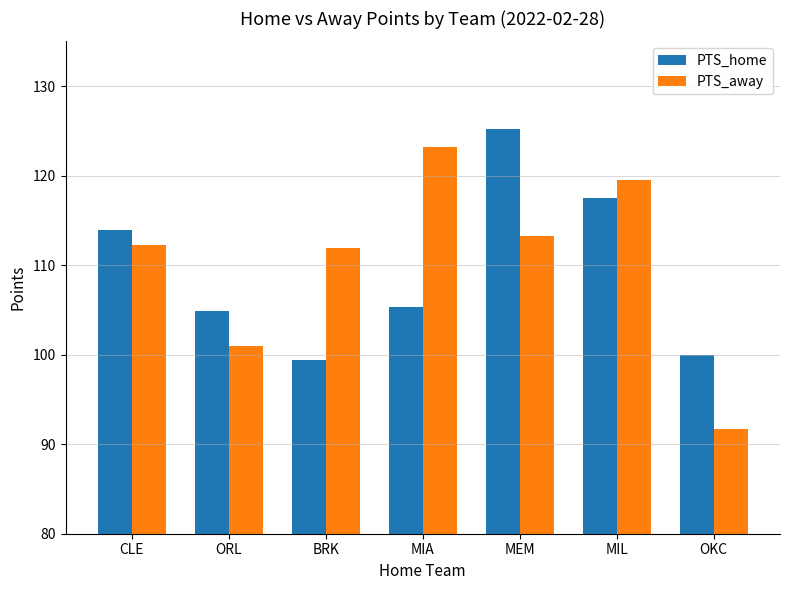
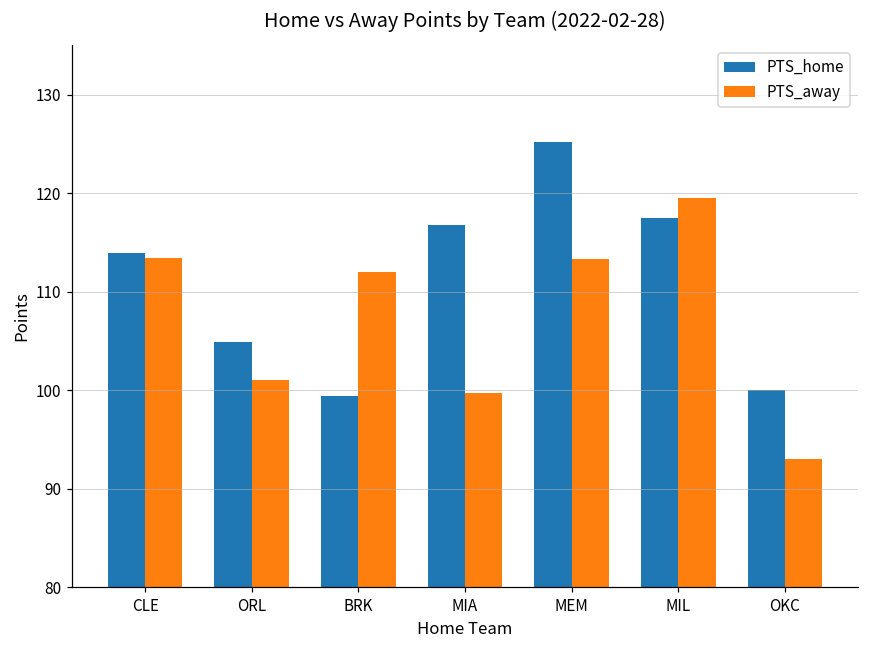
PTS_away, CLE: 112 -> 113
PTS_home, MIA: 105 -> 117
PTS_away, MIA: 123 -> 100
PTS_away, OKC: 92 -> 93
